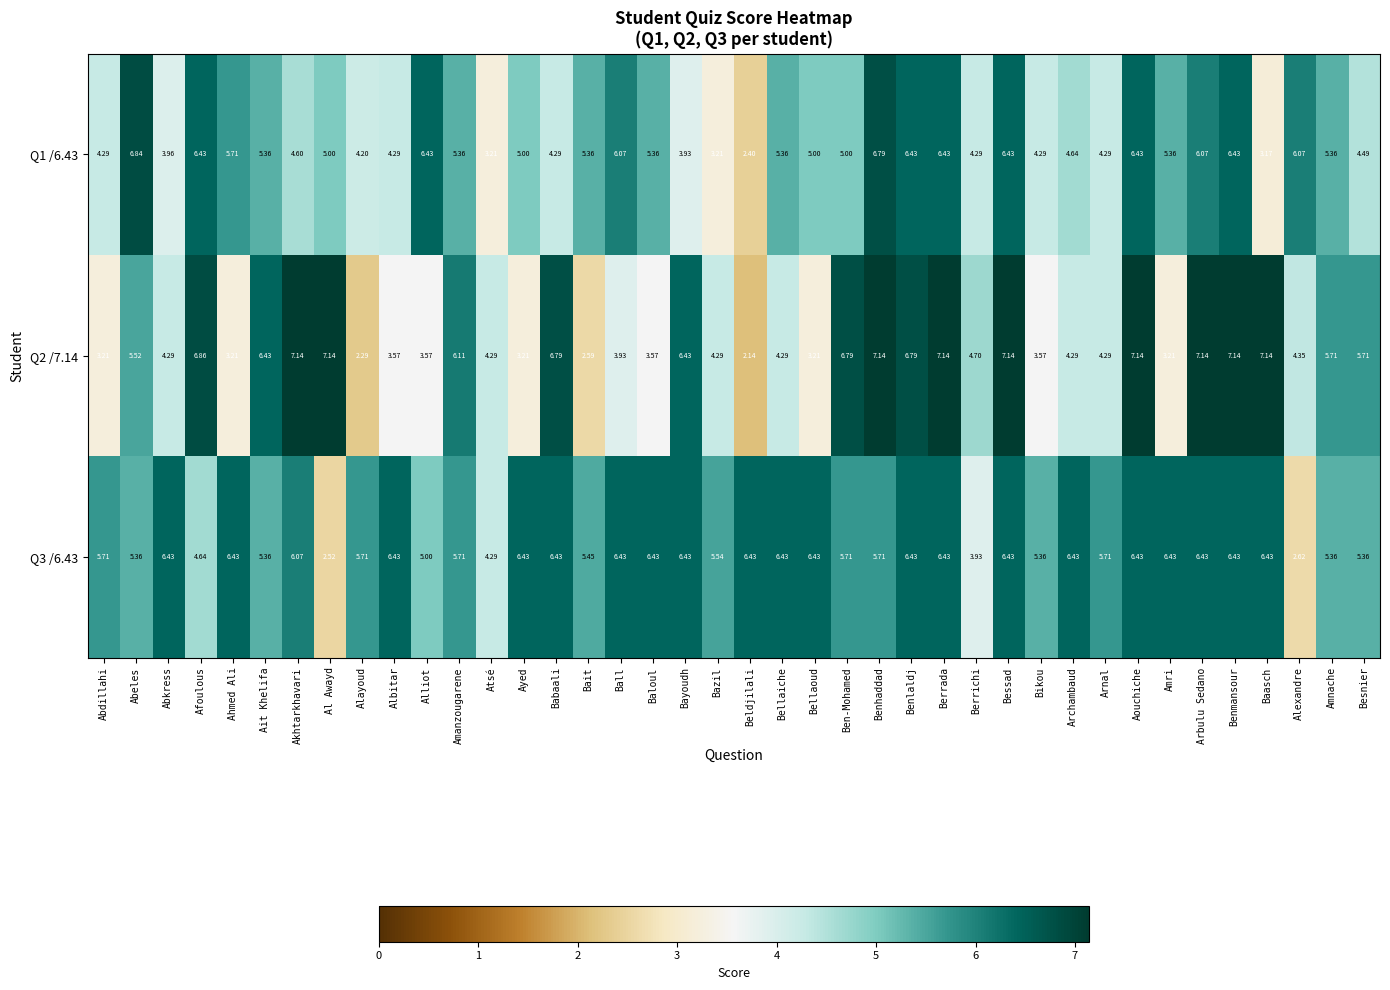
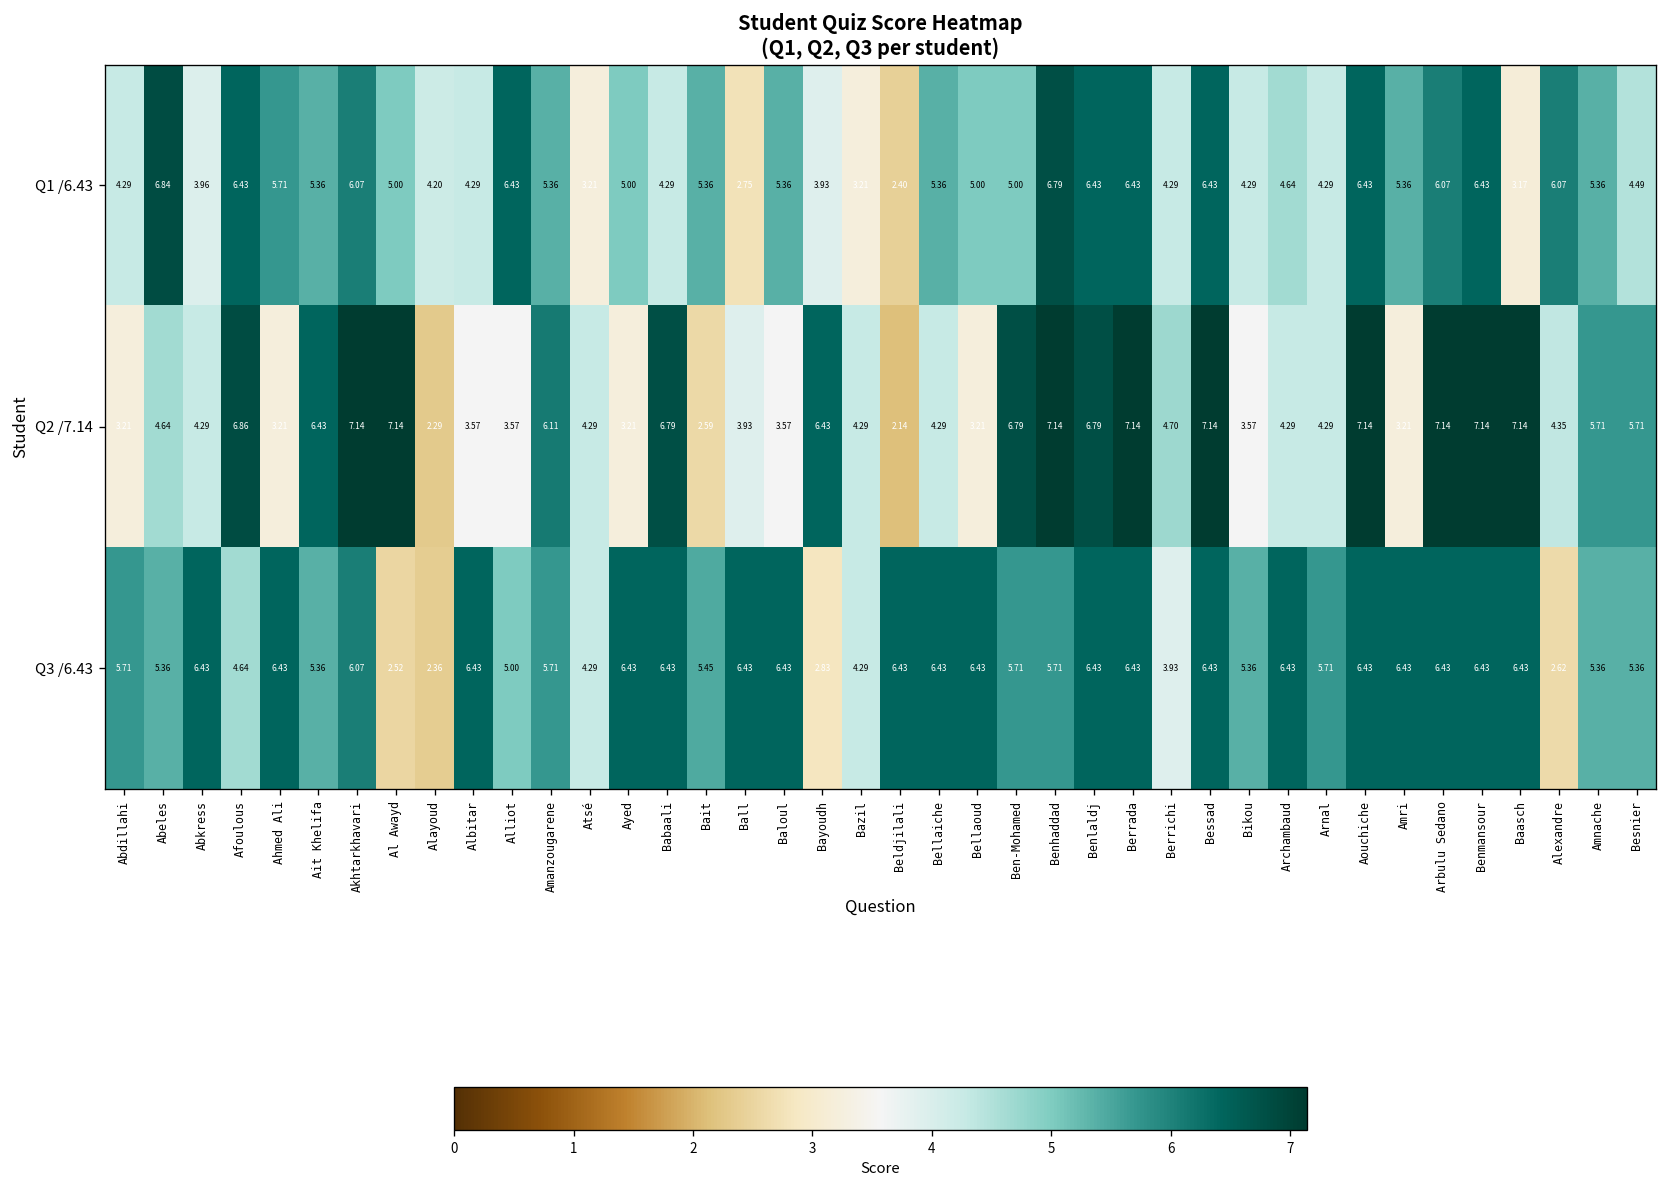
Q1 /6.43, Akhtarkhavari: 4.60 -> 6.07
Q1 /6.43, Ball: 6.07 -> 2.75
Q2 /7.14, Abeles: 5.52 -> 4.64
Q3 /6.43, Alayoud: 5.71 -> 2.36
Q3 /6.43, Bayoudh: 6.43 -> 2.83
Q3 /6.43, Bazil: 5.54 -> 4.29
